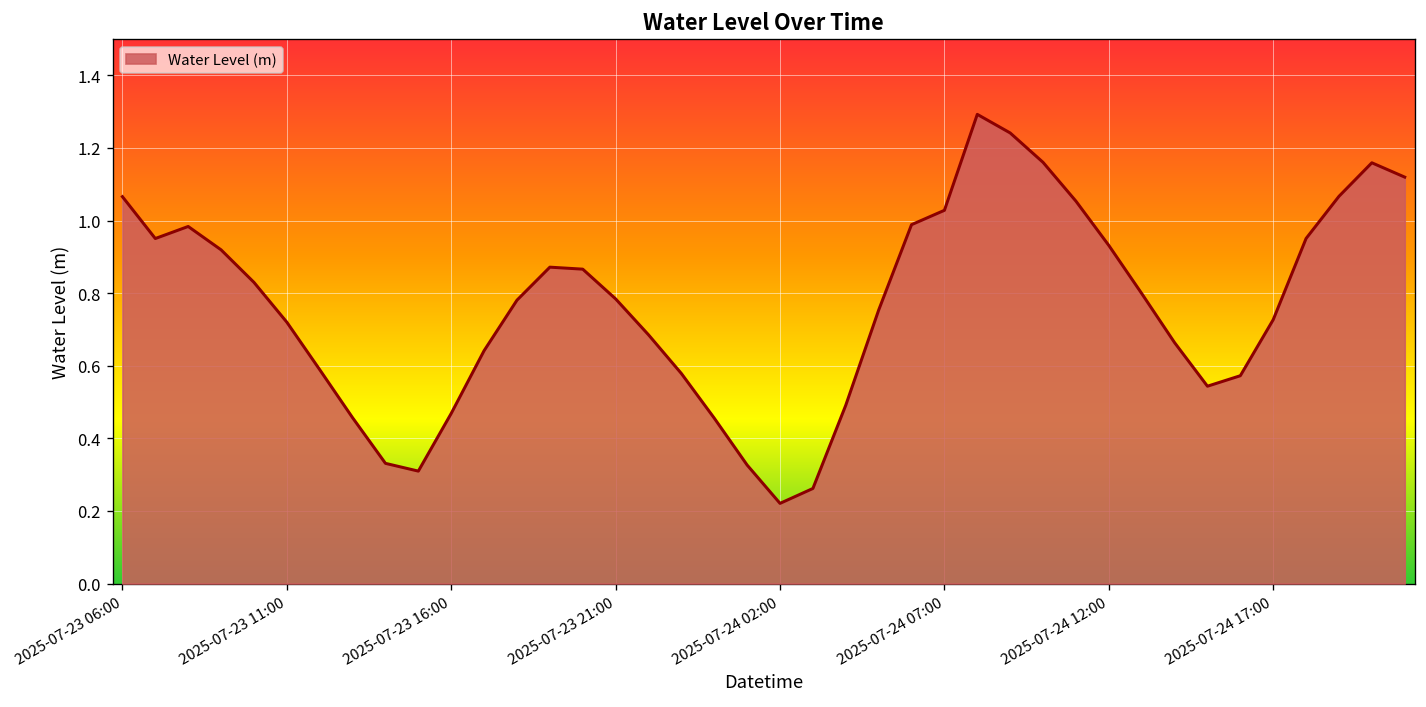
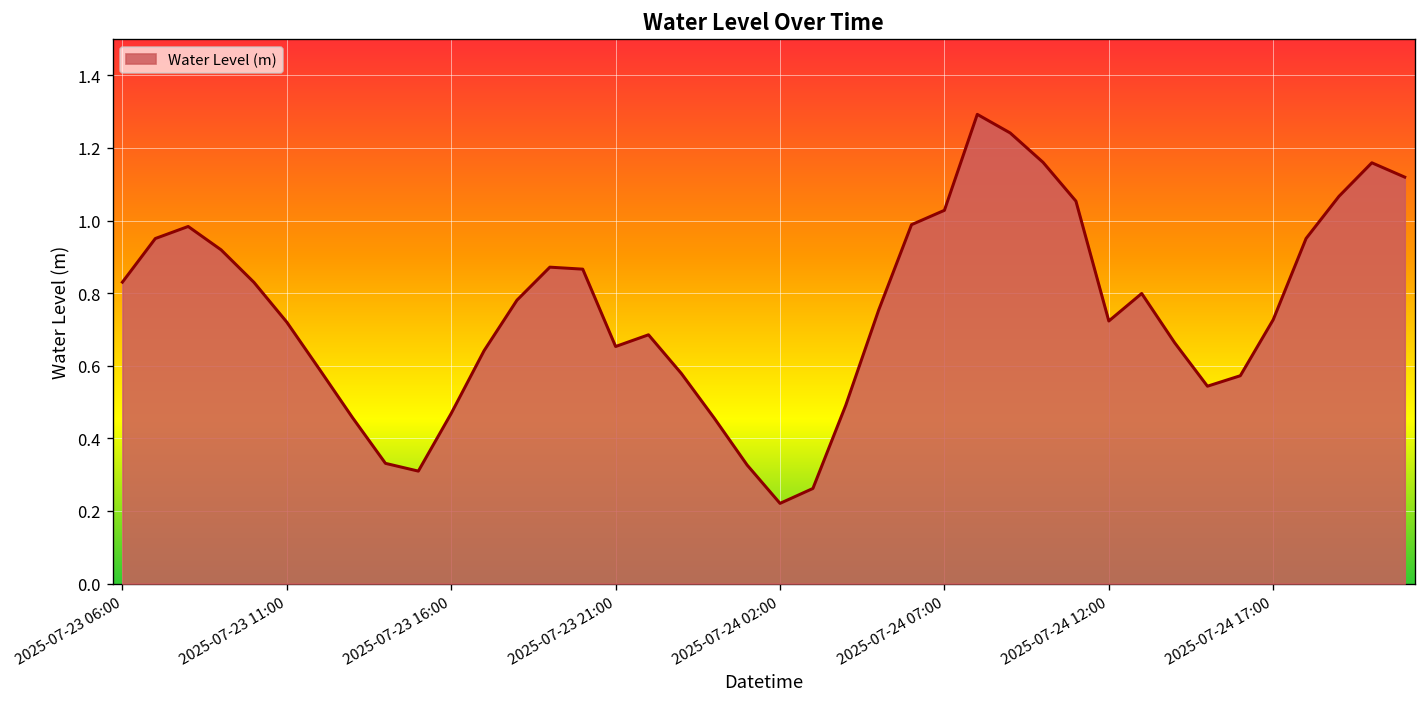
2025-07-23 06:00: 1.07 -> 0.83
2025-07-23 21:00: 0.78 -> 0.65
2025-07-24 12:00: 0.93 -> 0.72
